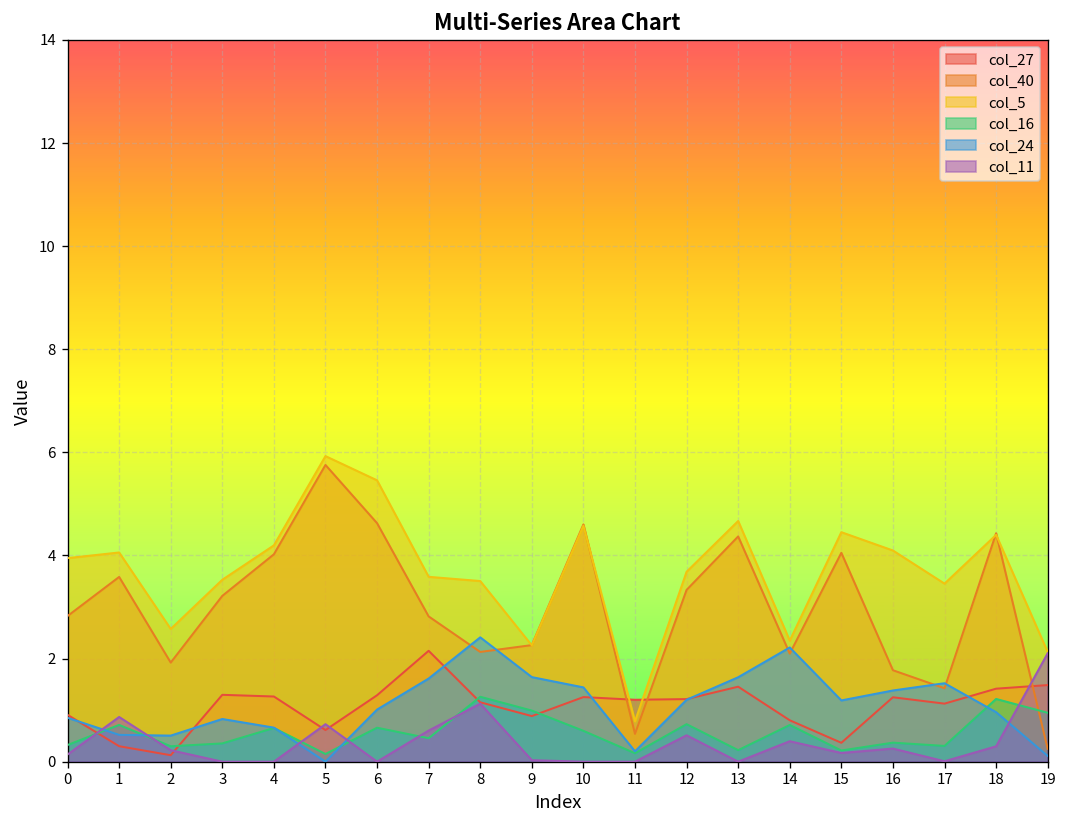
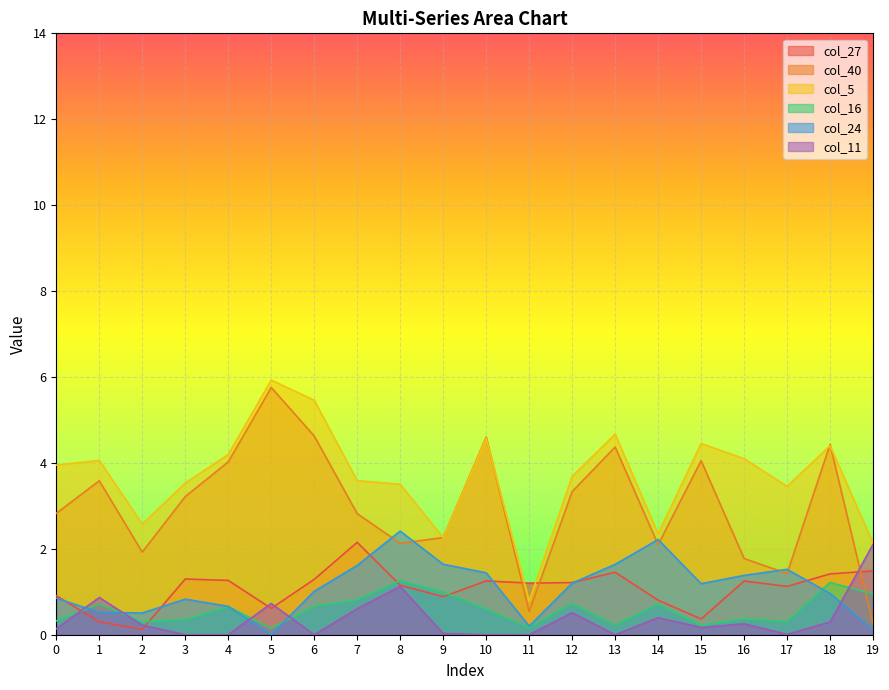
col_16, 7: 0.5 -> 0.8
